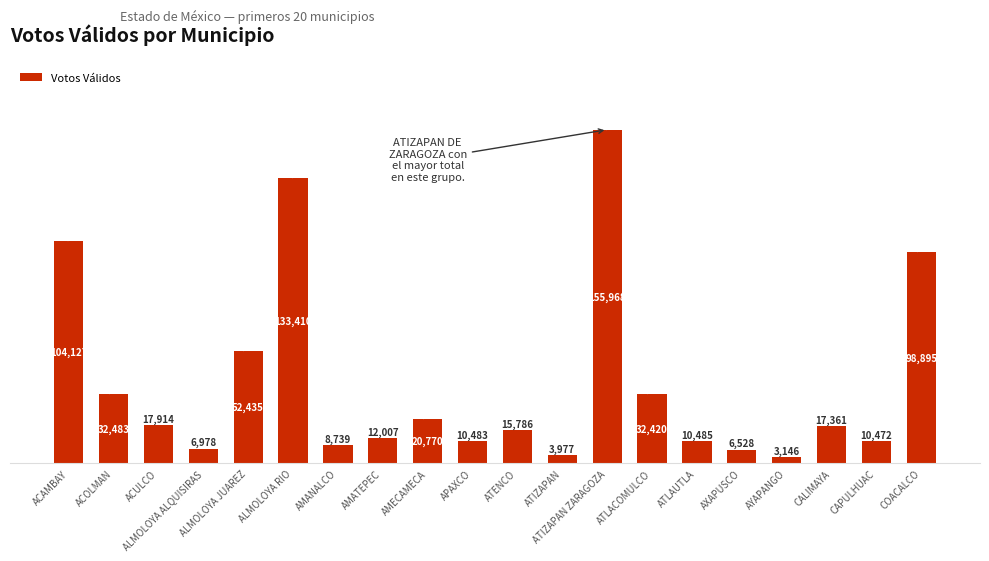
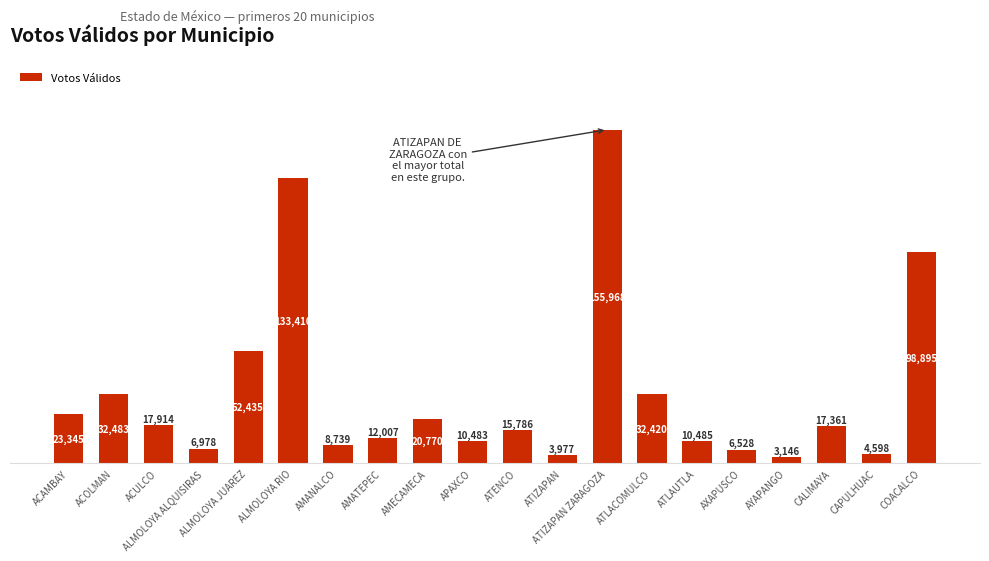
ACAMBAY: 104,127 -> 23,345
CAPULHUAC: 10,472 -> 4,598
